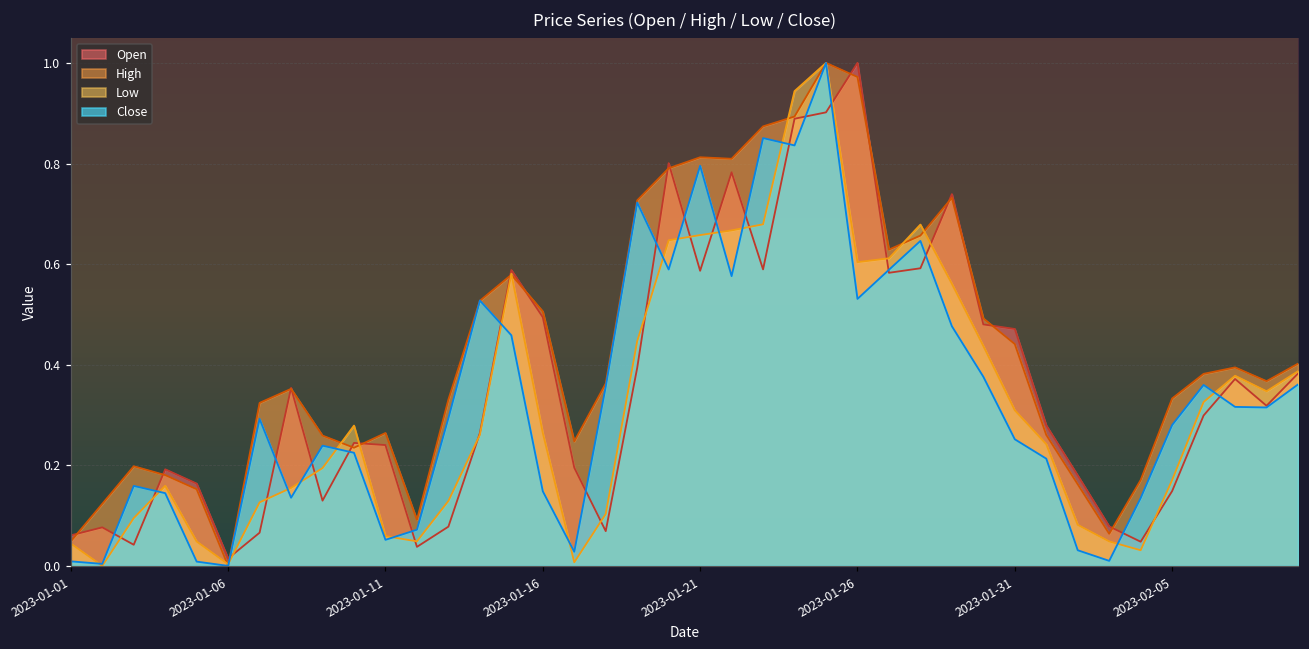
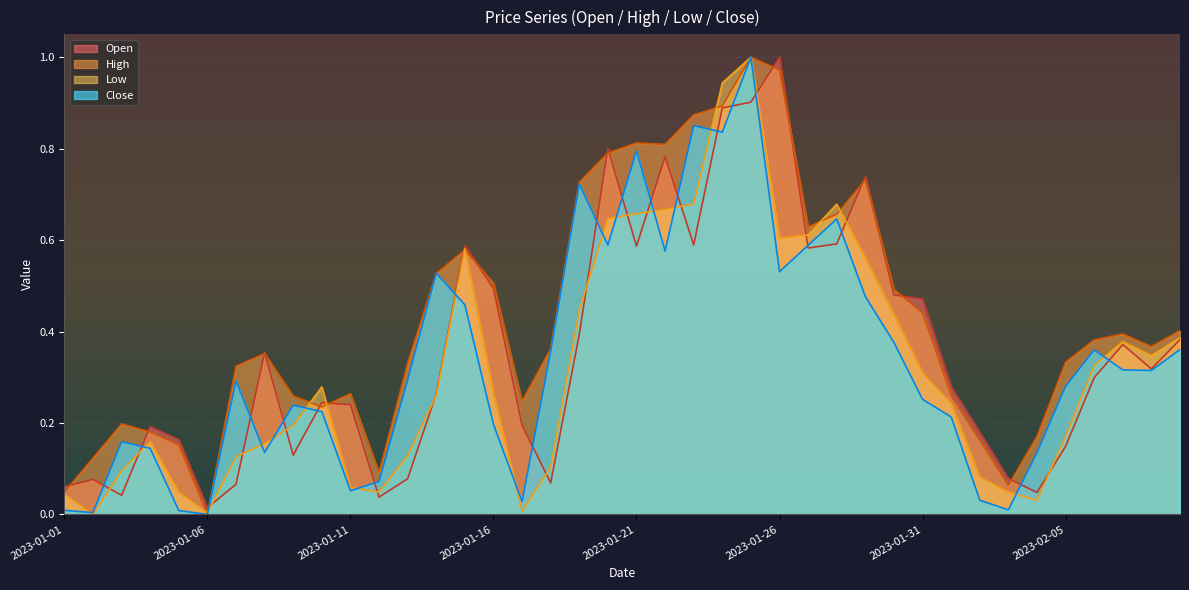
Close, 2023-01-16: 0.15 -> 0.20
